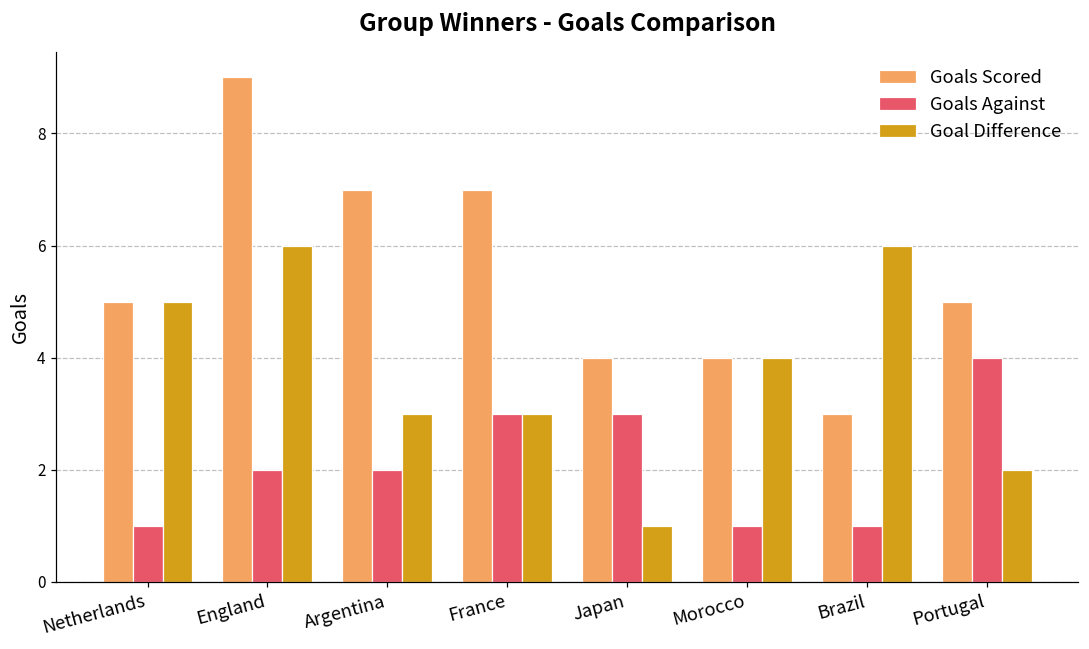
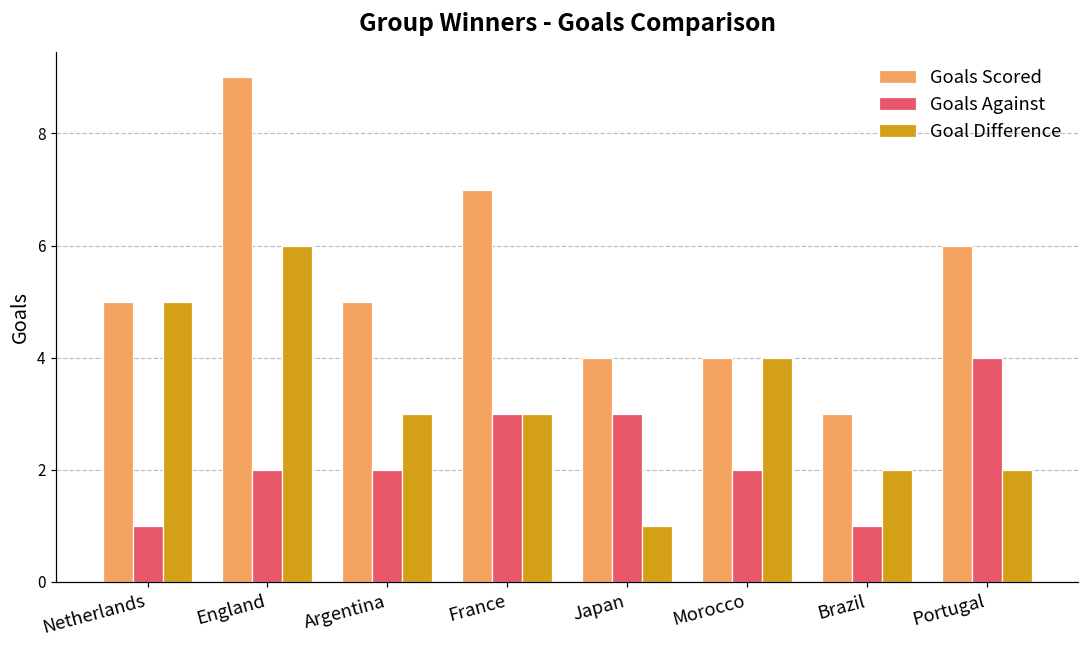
Goals Scored, Argentina: 7 -> 5
Goals Against, Morocco: 1 -> 2
Goal Difference, Brazil: 6 -> 2
Goals Scored, Portugal: 5 -> 6
